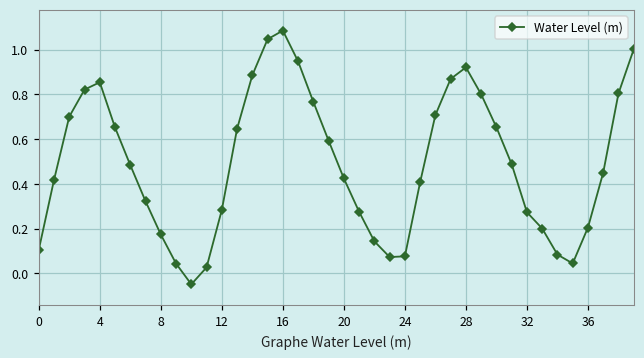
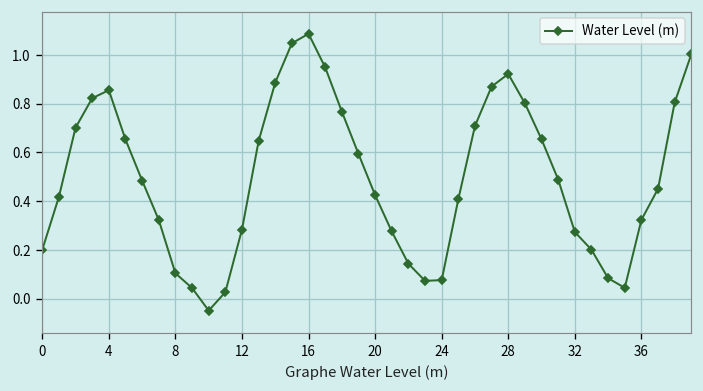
0: 0.10 -> 0.20
8: 0.17 -> 0.10
36: 0.20 -> 0.32
